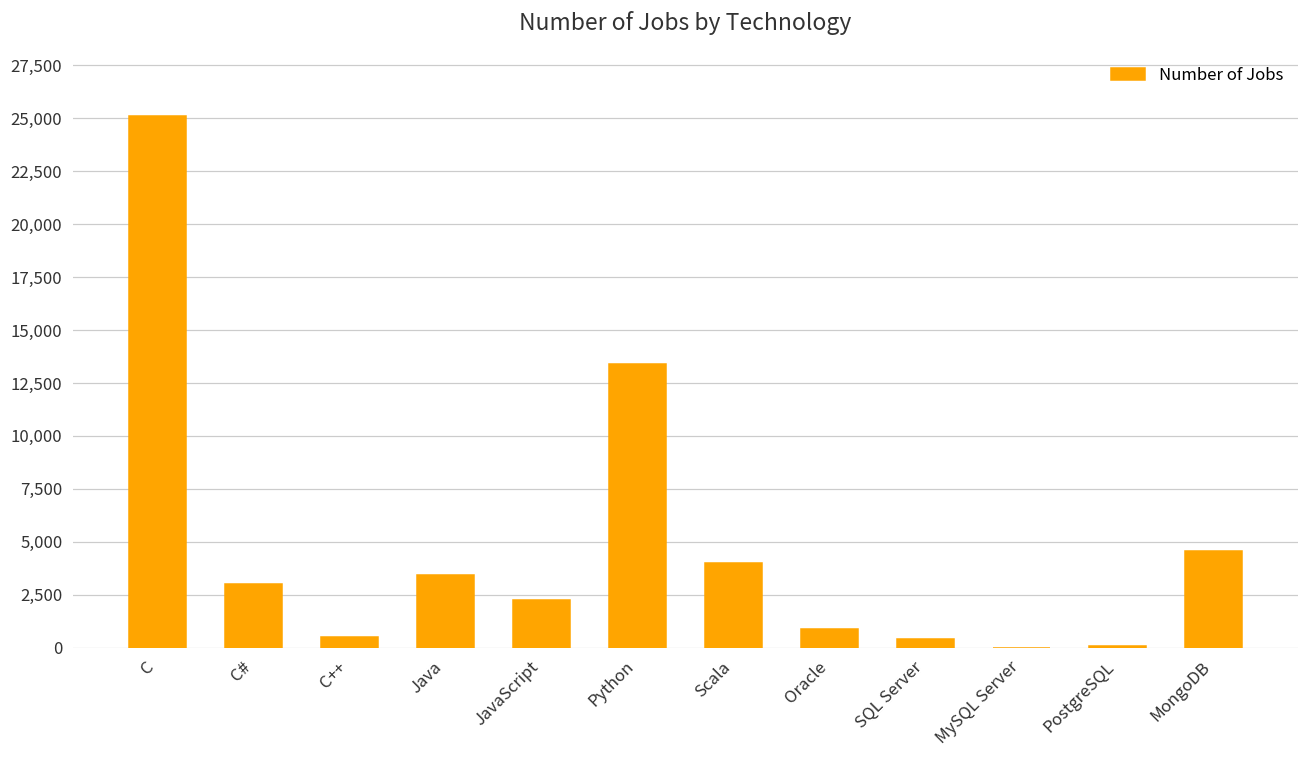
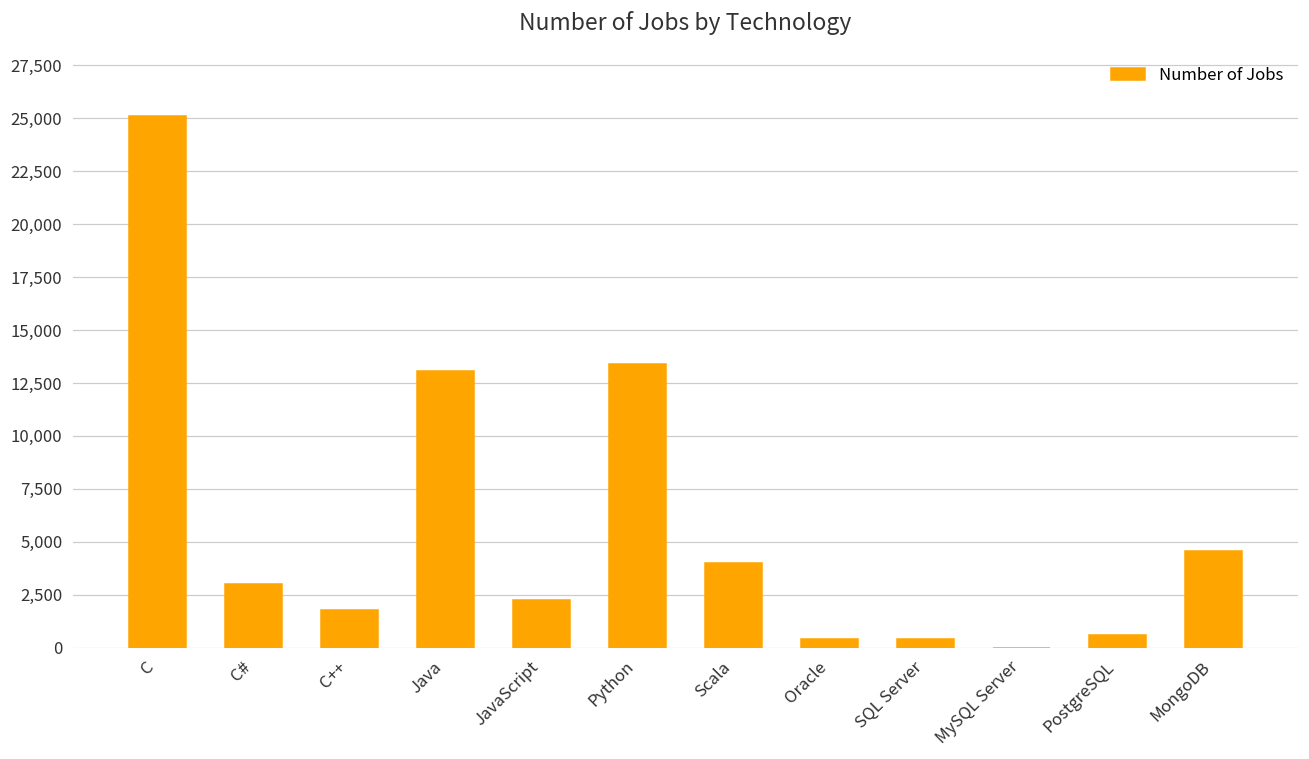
C++: 500 -> 1,800
Java: 3,400 -> 13,100
Oracle: 900 -> 400
PostgreSQL: 100 -> 600
